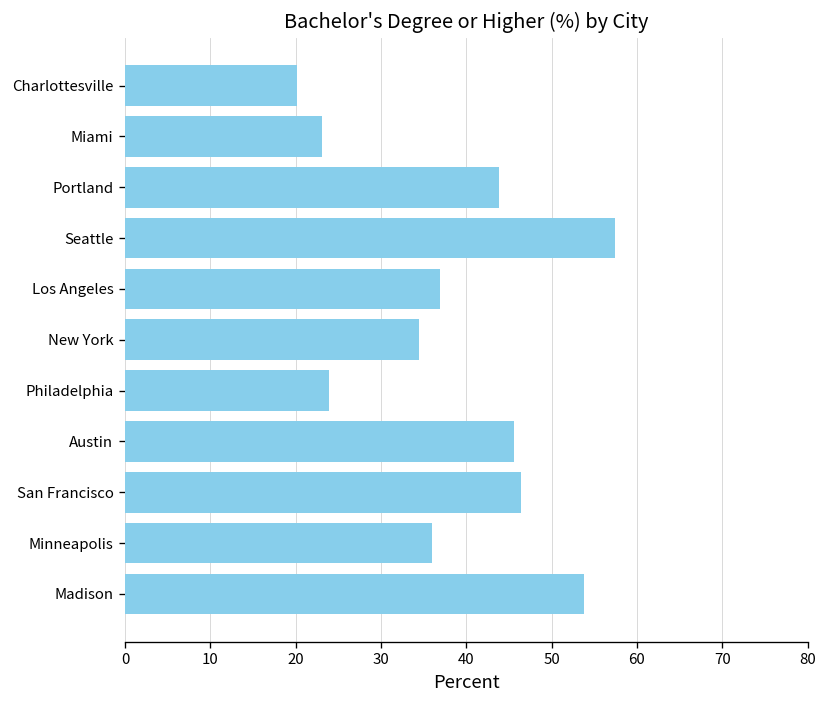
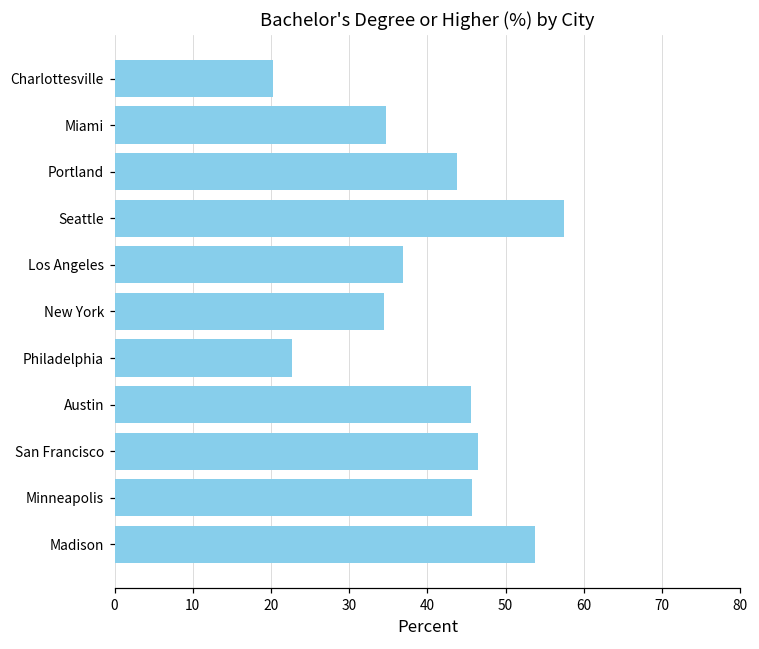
Miami: 23 -> 35
Philadelphia: 24 -> 23
Minneapolis: 36 -> 46
